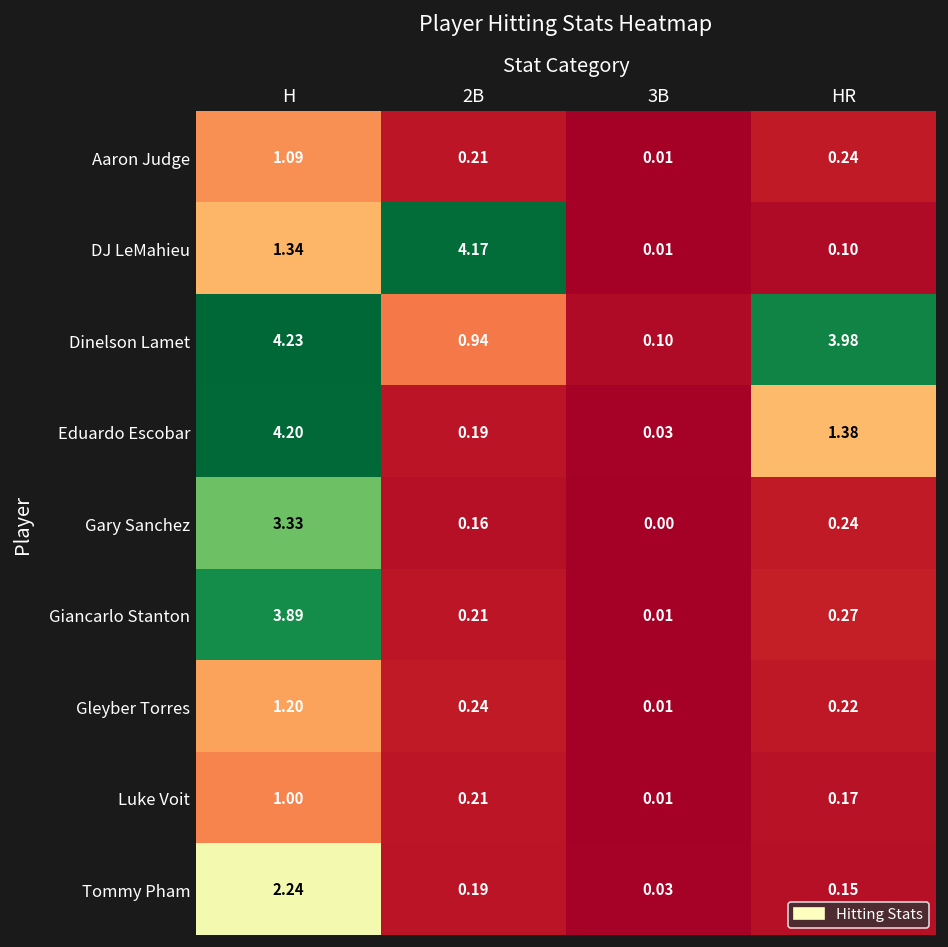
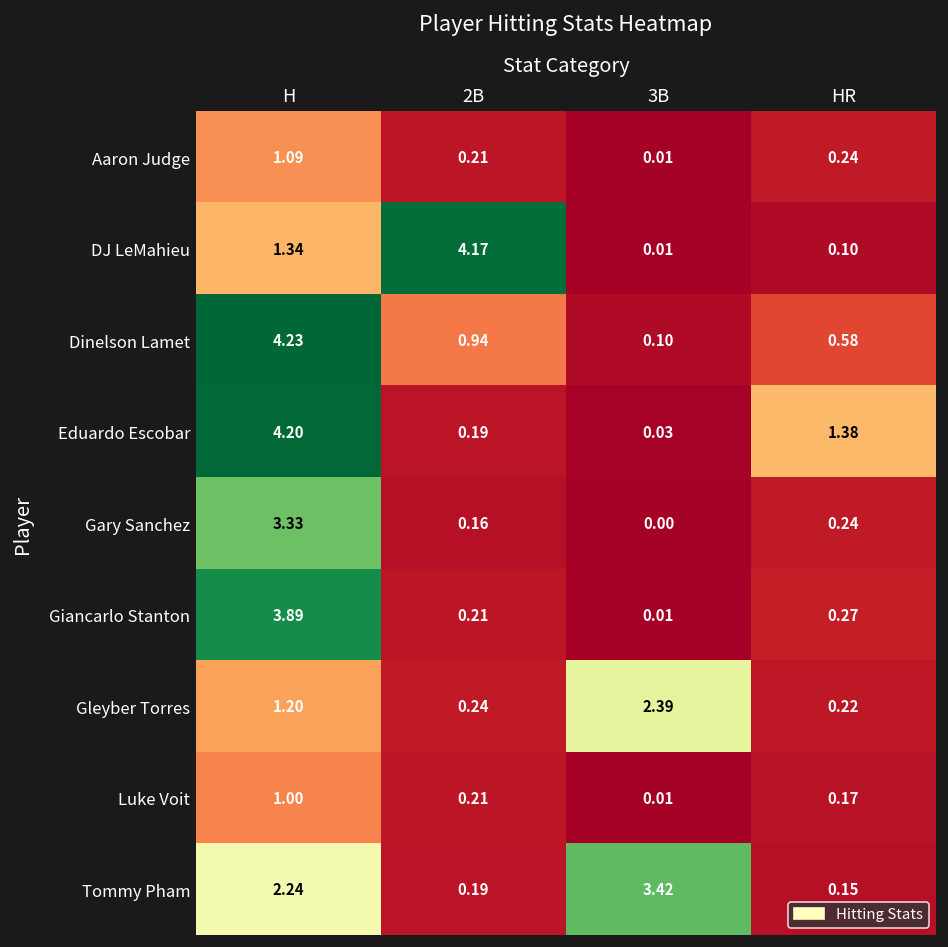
Dinelson Lamet, HR: 3.98 -> 0.58
Gleyber Torres, 3B: 0.01 -> 2.39
Tommy Pham, 3B: 0.03 -> 3.42
